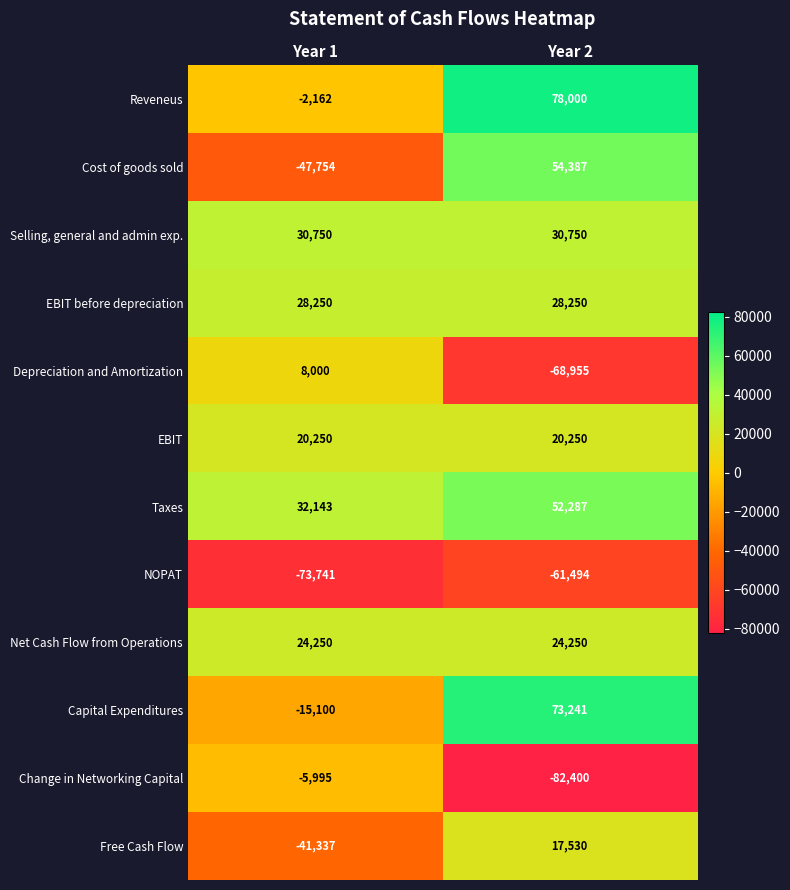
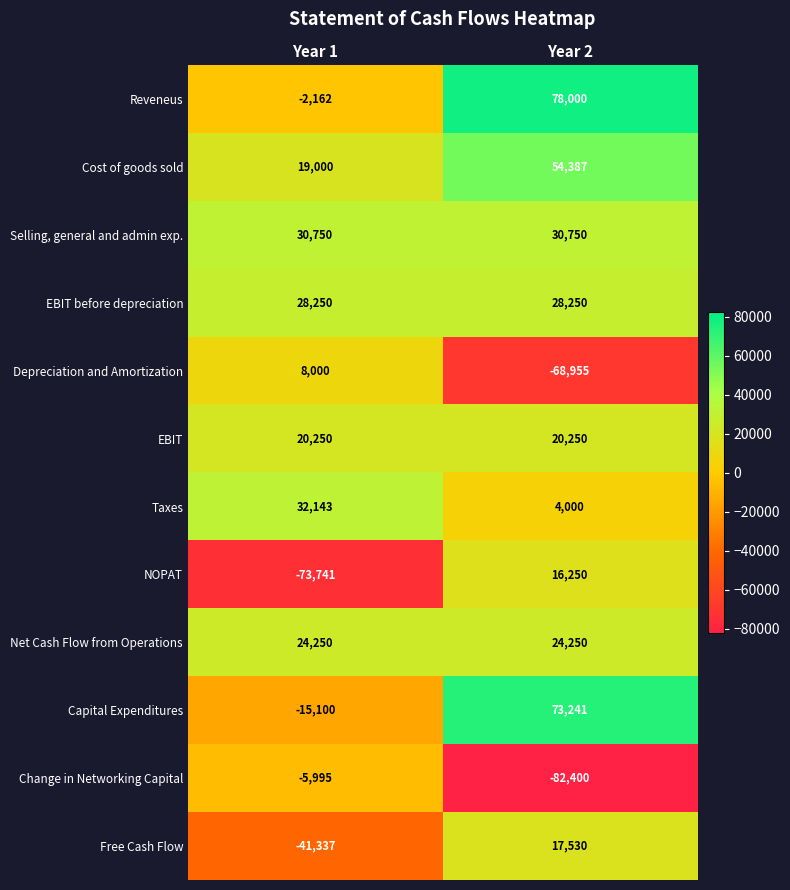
Cost of goods sold, Year 1: -47,754 -> 19,000
Taxes, Year 2: 52,287 -> 4,000
NOPAT, Year 2: -61,494 -> 16,250
